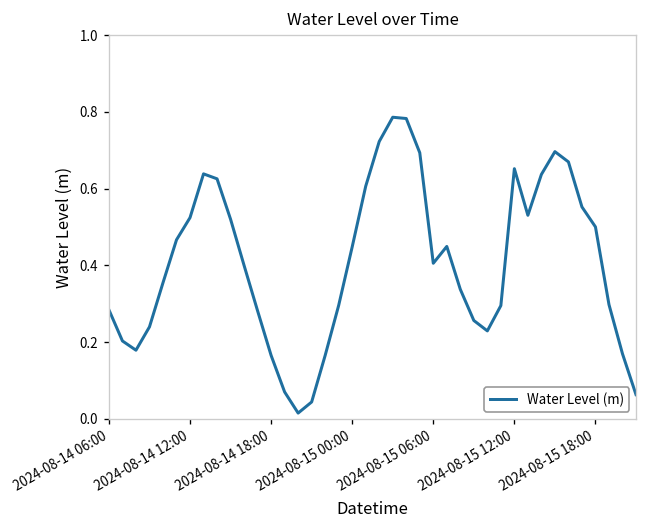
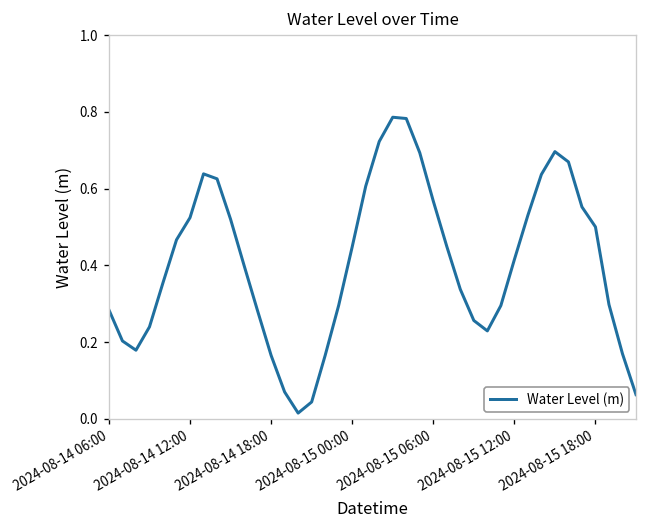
2024-08-15 06:00: 0.41 -> 0.57
2024-08-15 12:00: 0.65 -> 0.41
